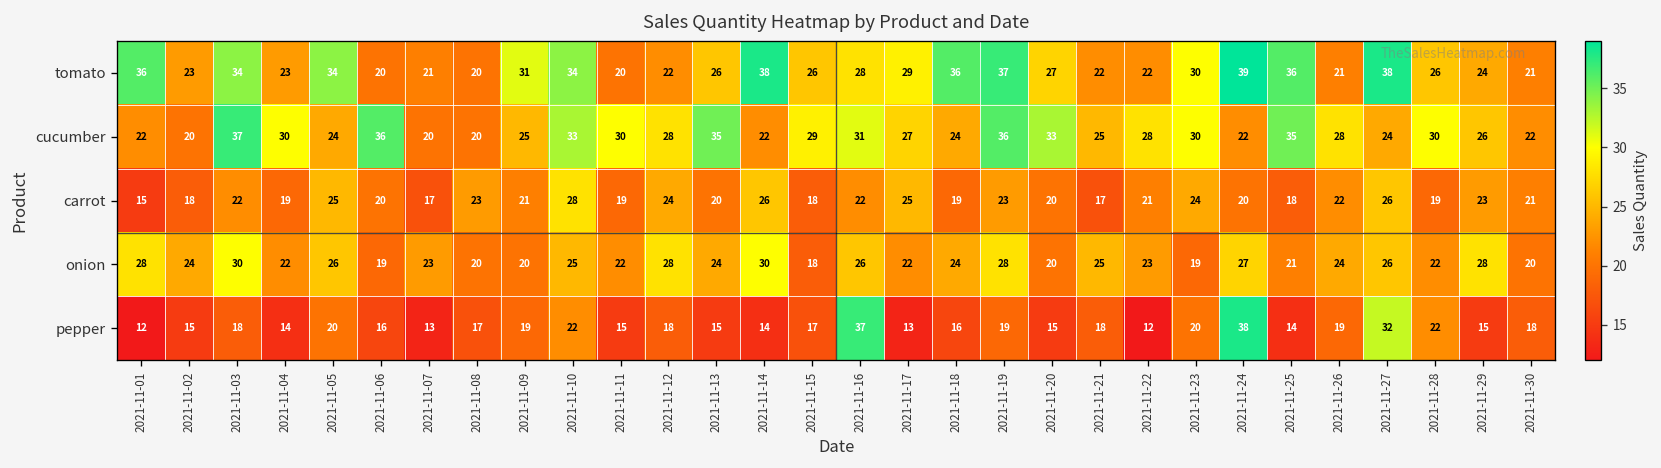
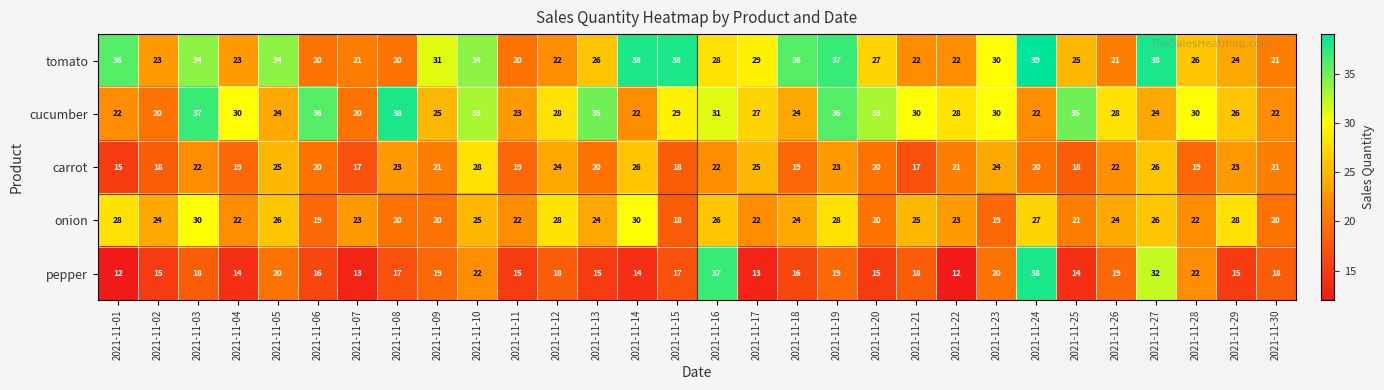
tomato, 2021-11-15: 26 -> 38
tomato, 2021-11-25: 36 -> 25
cucumber, 2021-11-08: 20 -> 38
cucumber, 2021-11-11: 30 -> 23
cucumber, 2021-11-21: 25 -> 30
